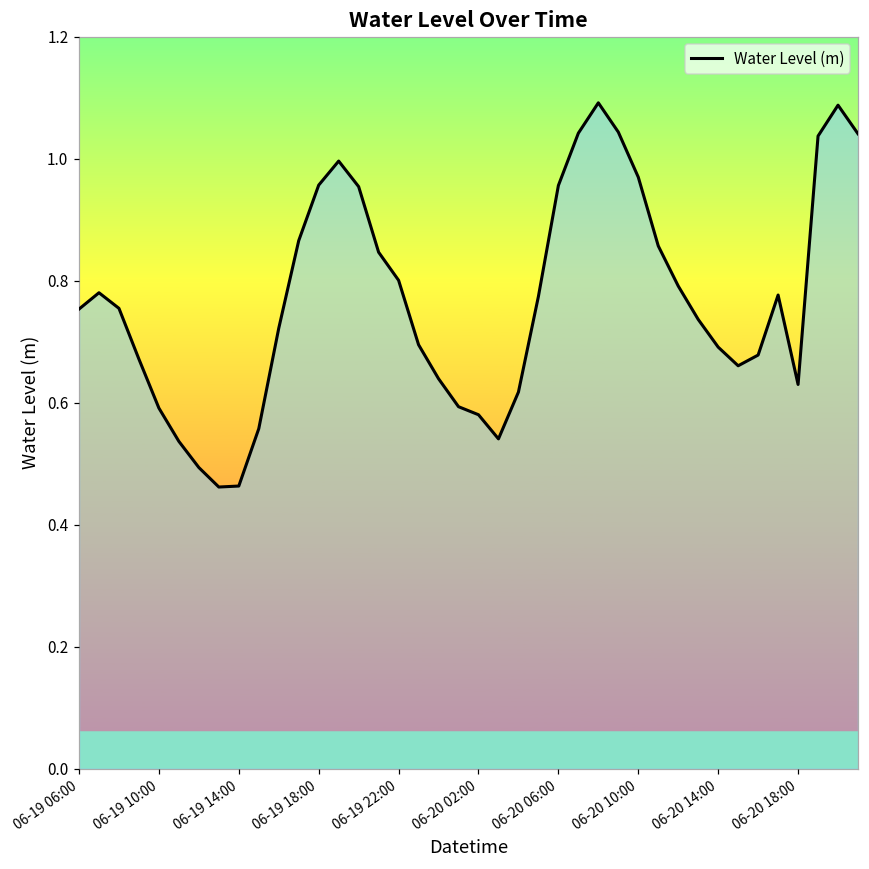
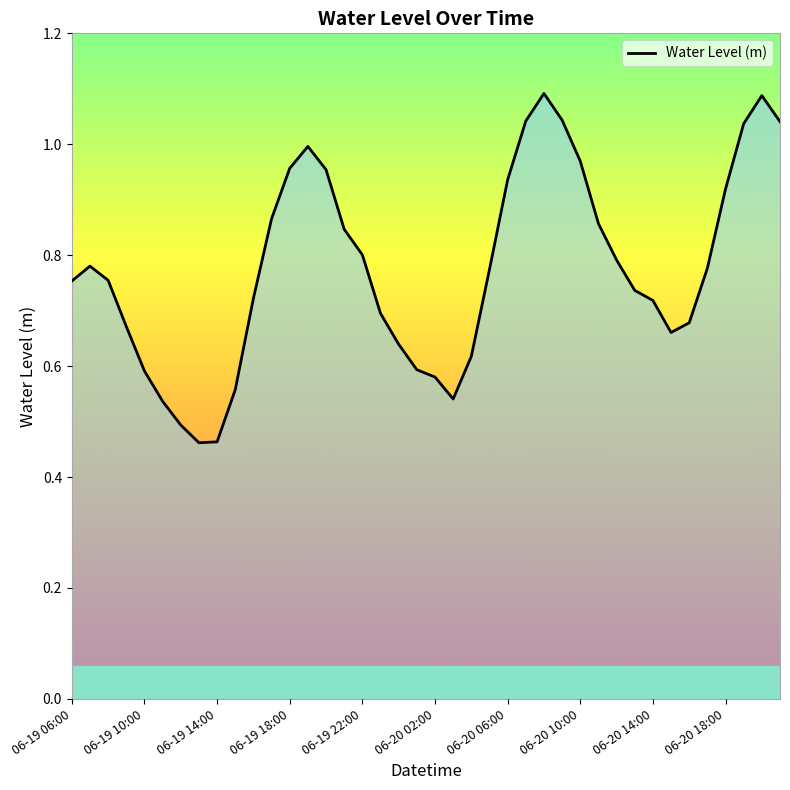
06-20 06:00: 0.96 -> 0.94
06-20 14:00: 0.69 -> 0.72
06-20 18:00: 0.63 -> 0.92
